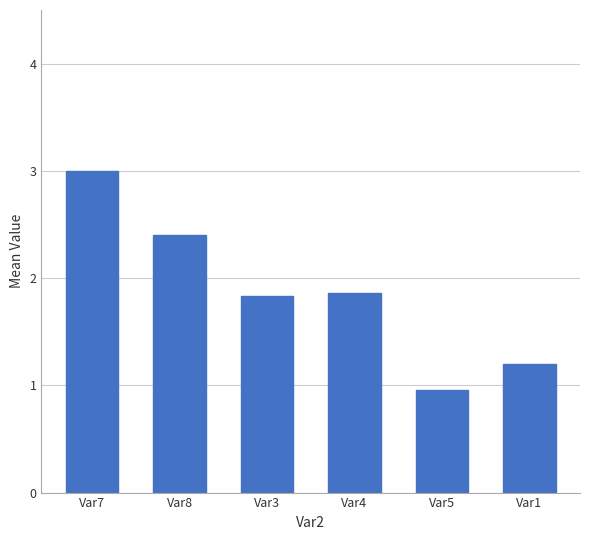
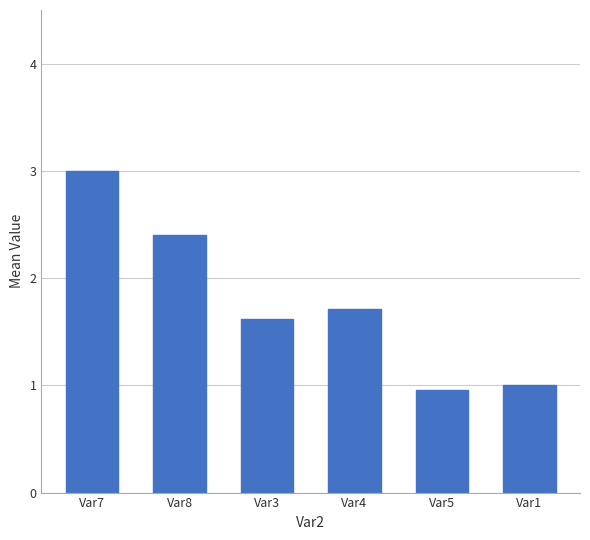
Var3: 1.83 -> 1.62
Var4: 1.86 -> 1.71
Var1: 1.2 -> 1.0
